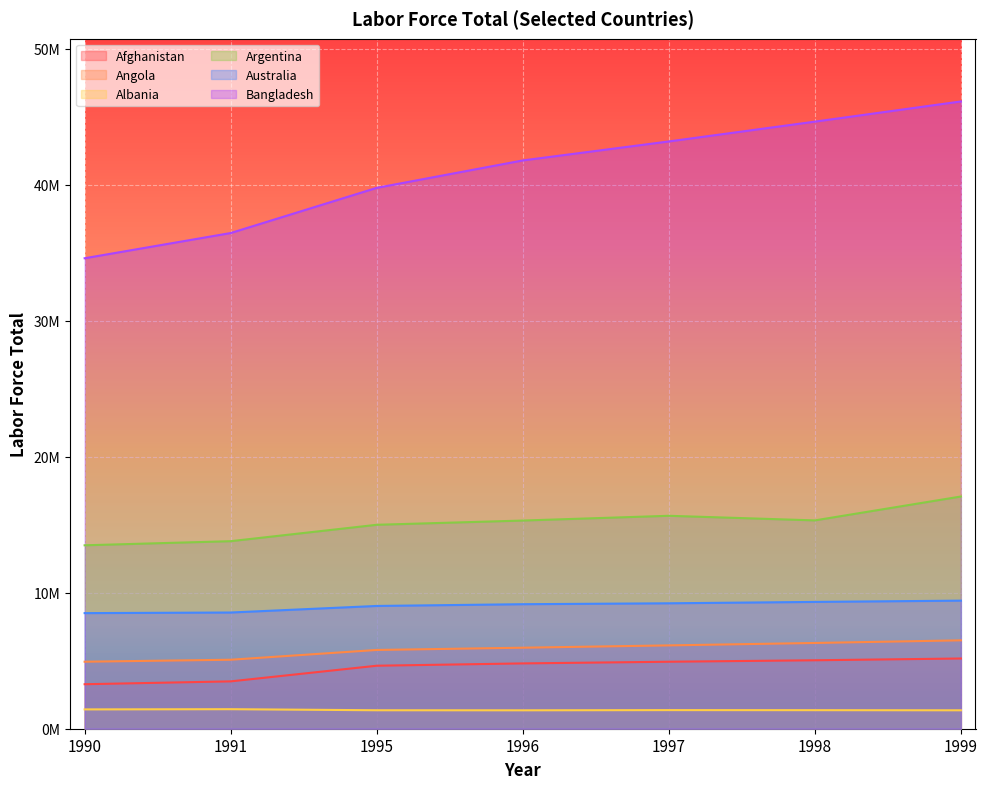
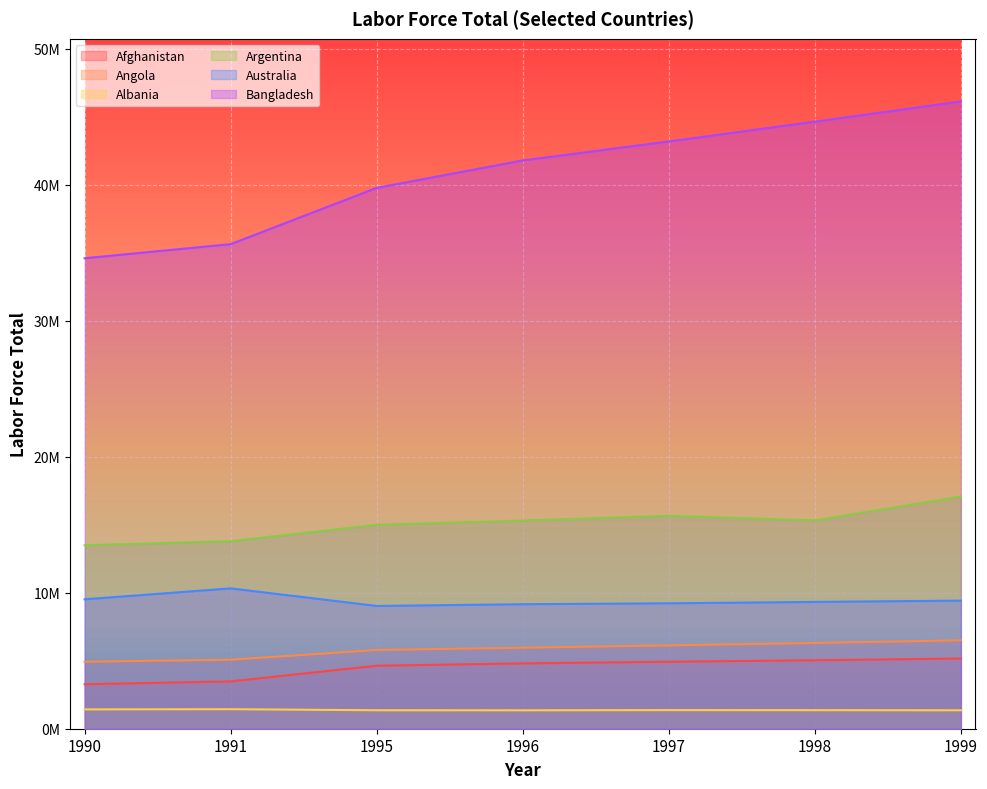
Australia, 1990: 8500000 -> 9500000
Australia, 1991: 8500000 -> 10300000
Bangladesh, 1991: 36400000 -> 35600000
